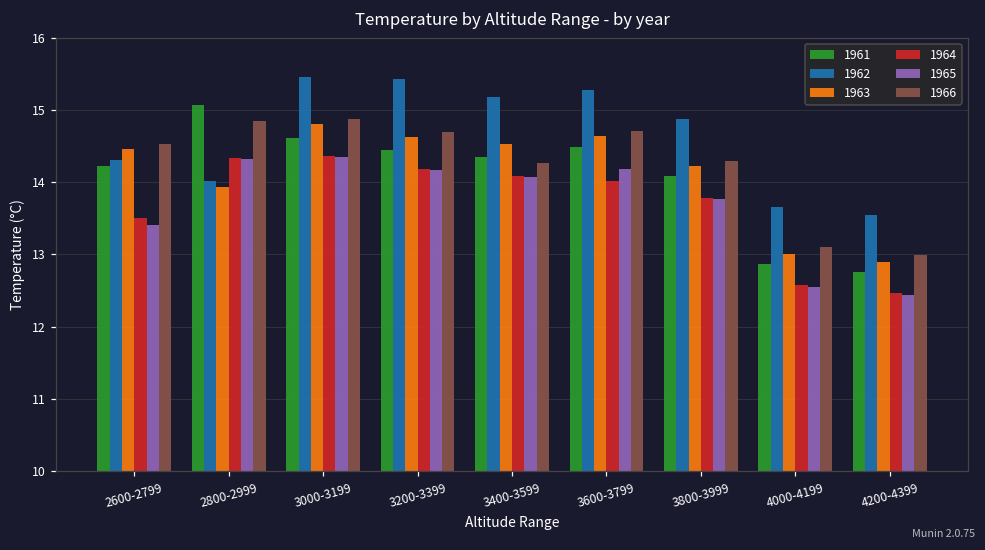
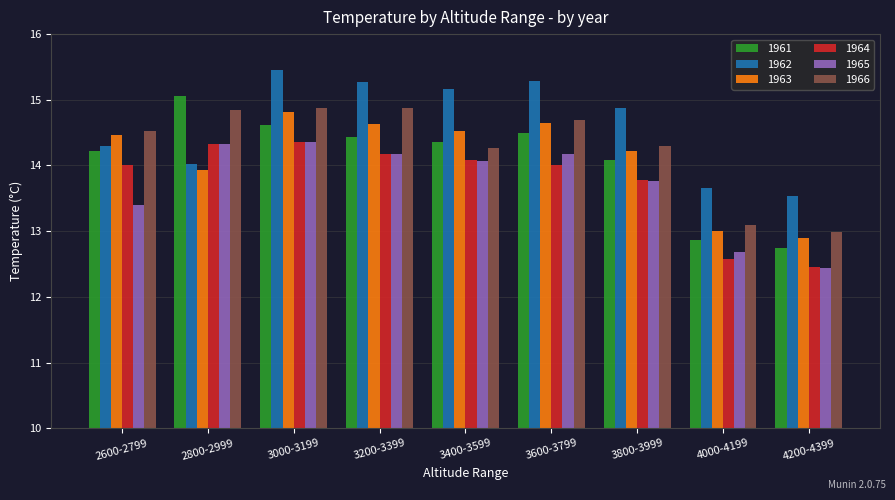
1964, 2600-2799: 13.5 -> 14.0
1962, 3200-3399: 15.4 -> 15.3
1966, 3200-3399: 14.7 -> 14.9
1965, 4000-4199: 12.6 -> 12.7
